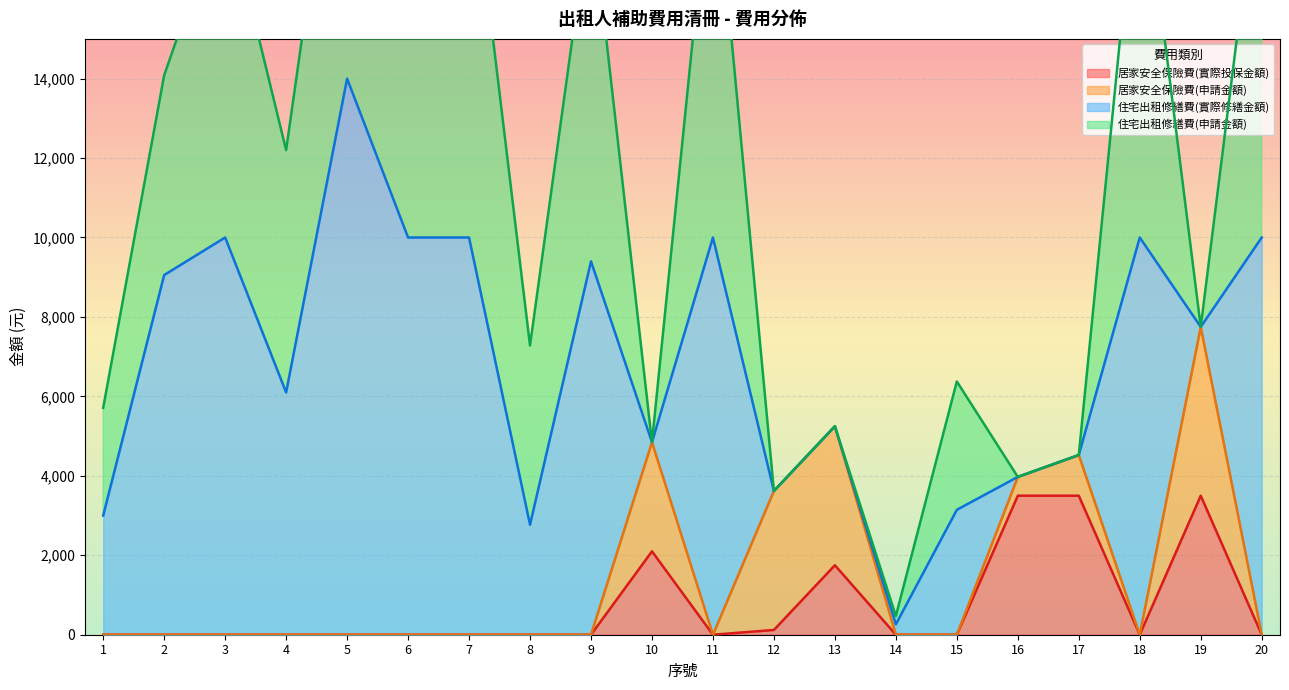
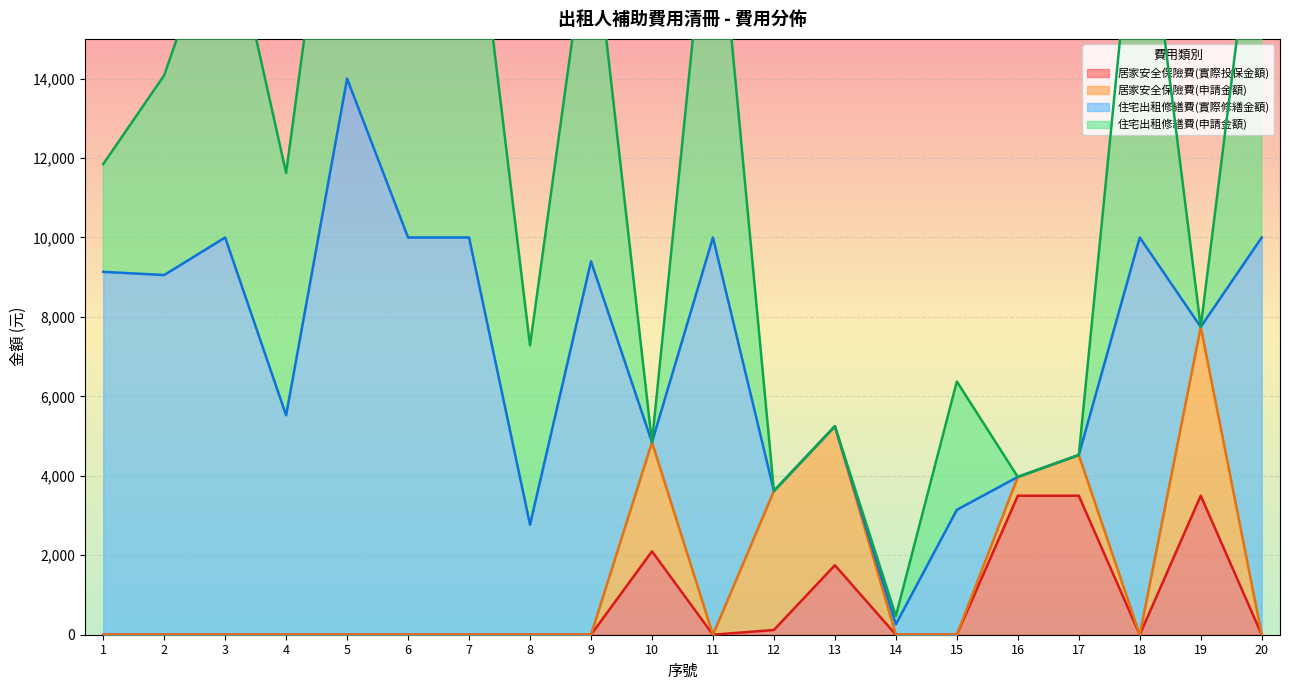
住宅出租修繕費(實際修繕金額), 1: 3,000 -> 9,100
住宅出租修繕費(實際修繕金額), 4: 6,100 -> 5,500
